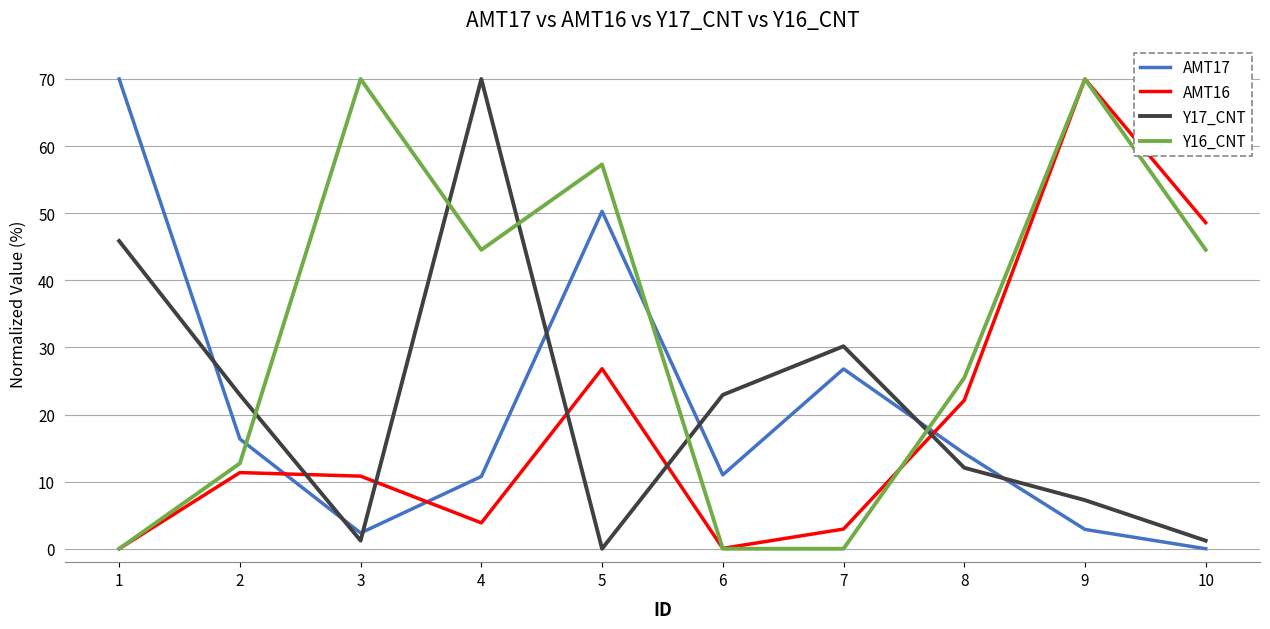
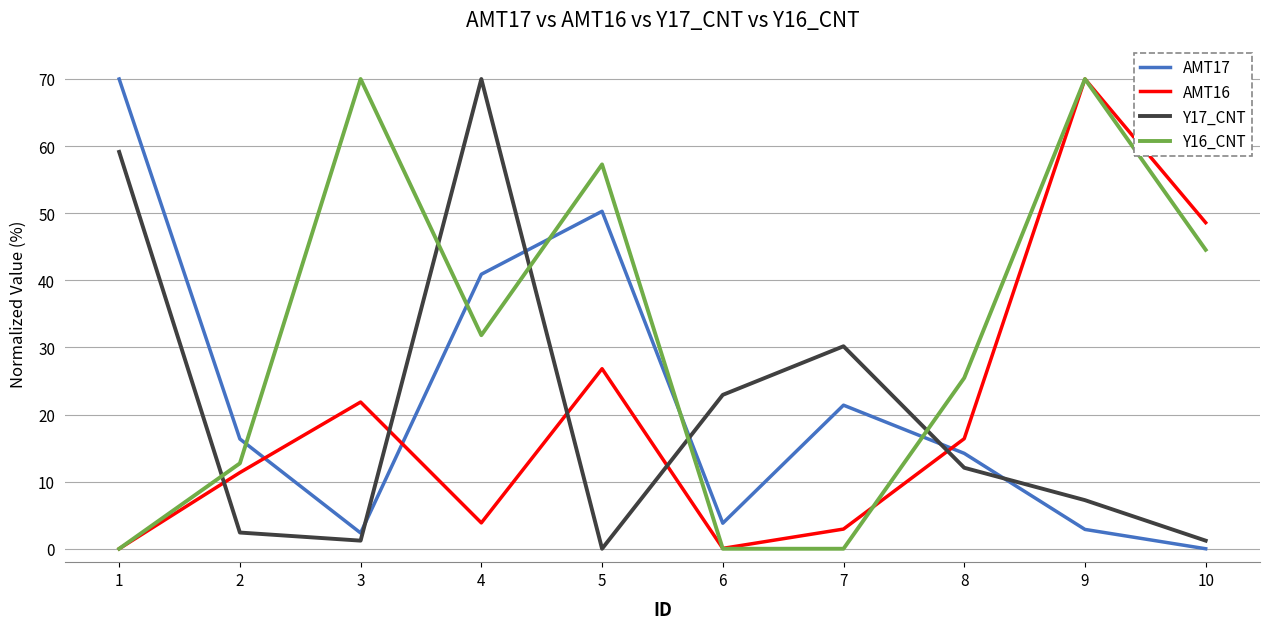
Y17_CNT, 1: 46 -> 59
Y17_CNT, 2: 23 -> 2
AMT16, 3: 11 -> 22
AMT17, 4: 11 -> 41
Y16_CNT, 4: 45 -> 32
AMT17, 6: 11 -> 4
AMT17, 7: 27 -> 21
AMT16, 8: 22 -> 16
